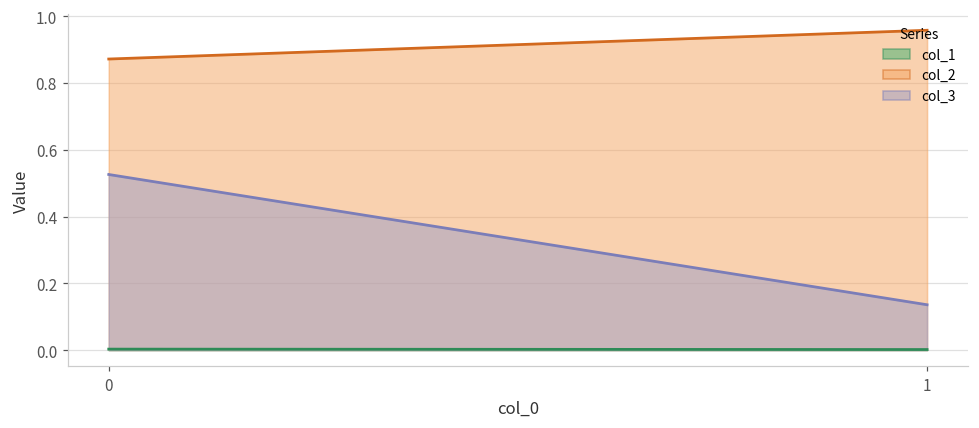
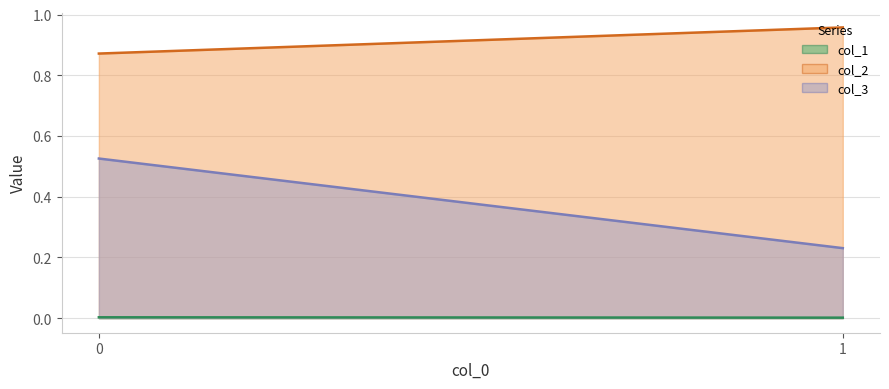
col_3, 1: 0.14 -> 0.23
